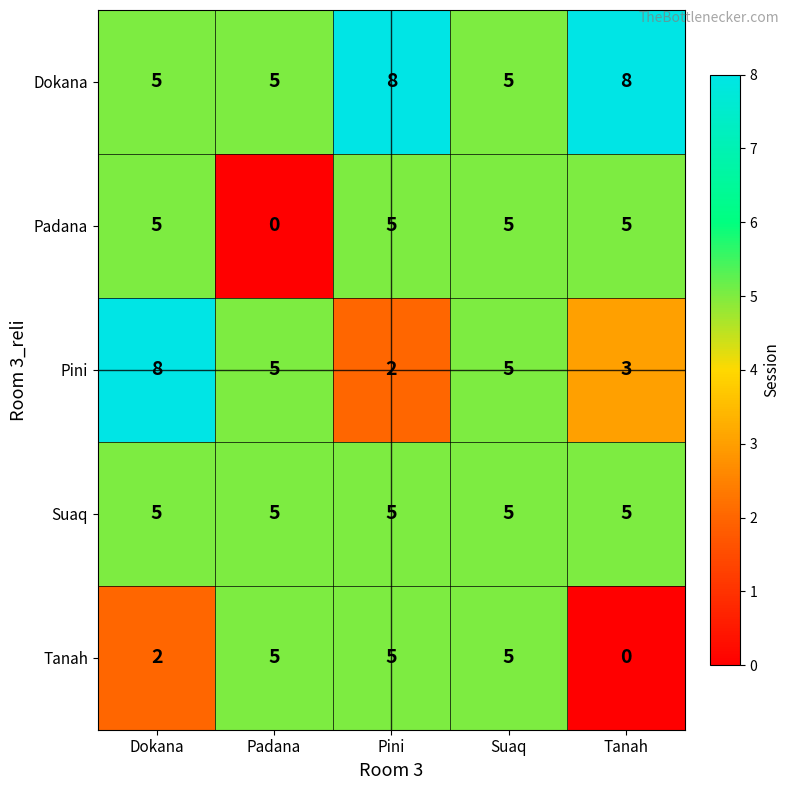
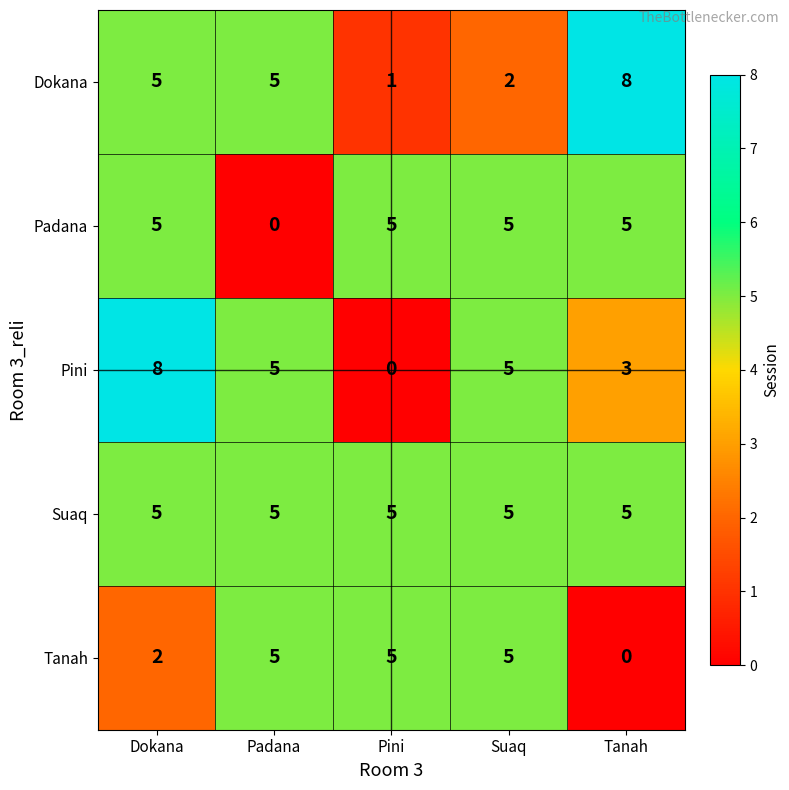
Dokana, Pini: 8 -> 1
Dokana, Suaq: 5 -> 2
Pini, Pini: 2 -> 0
